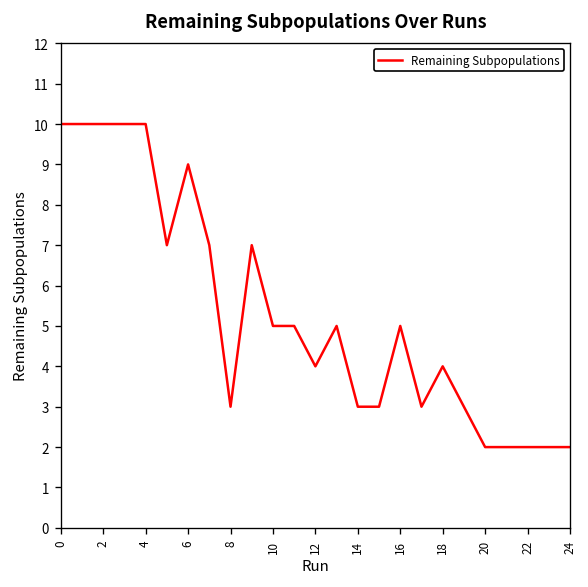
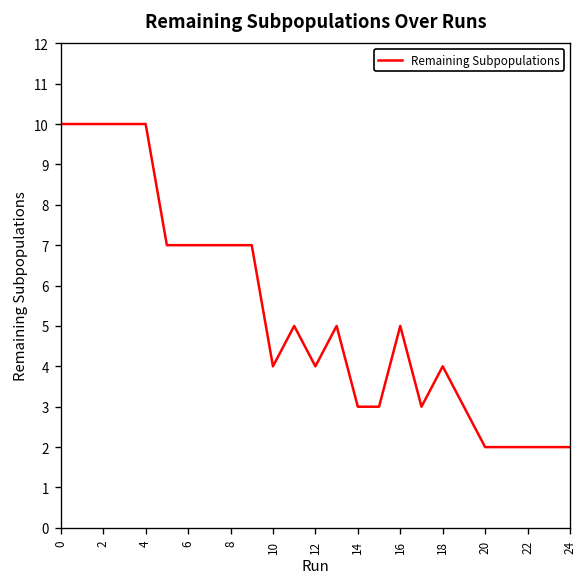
6: 9 -> 7
8: 3 -> 7
10: 5 -> 4
